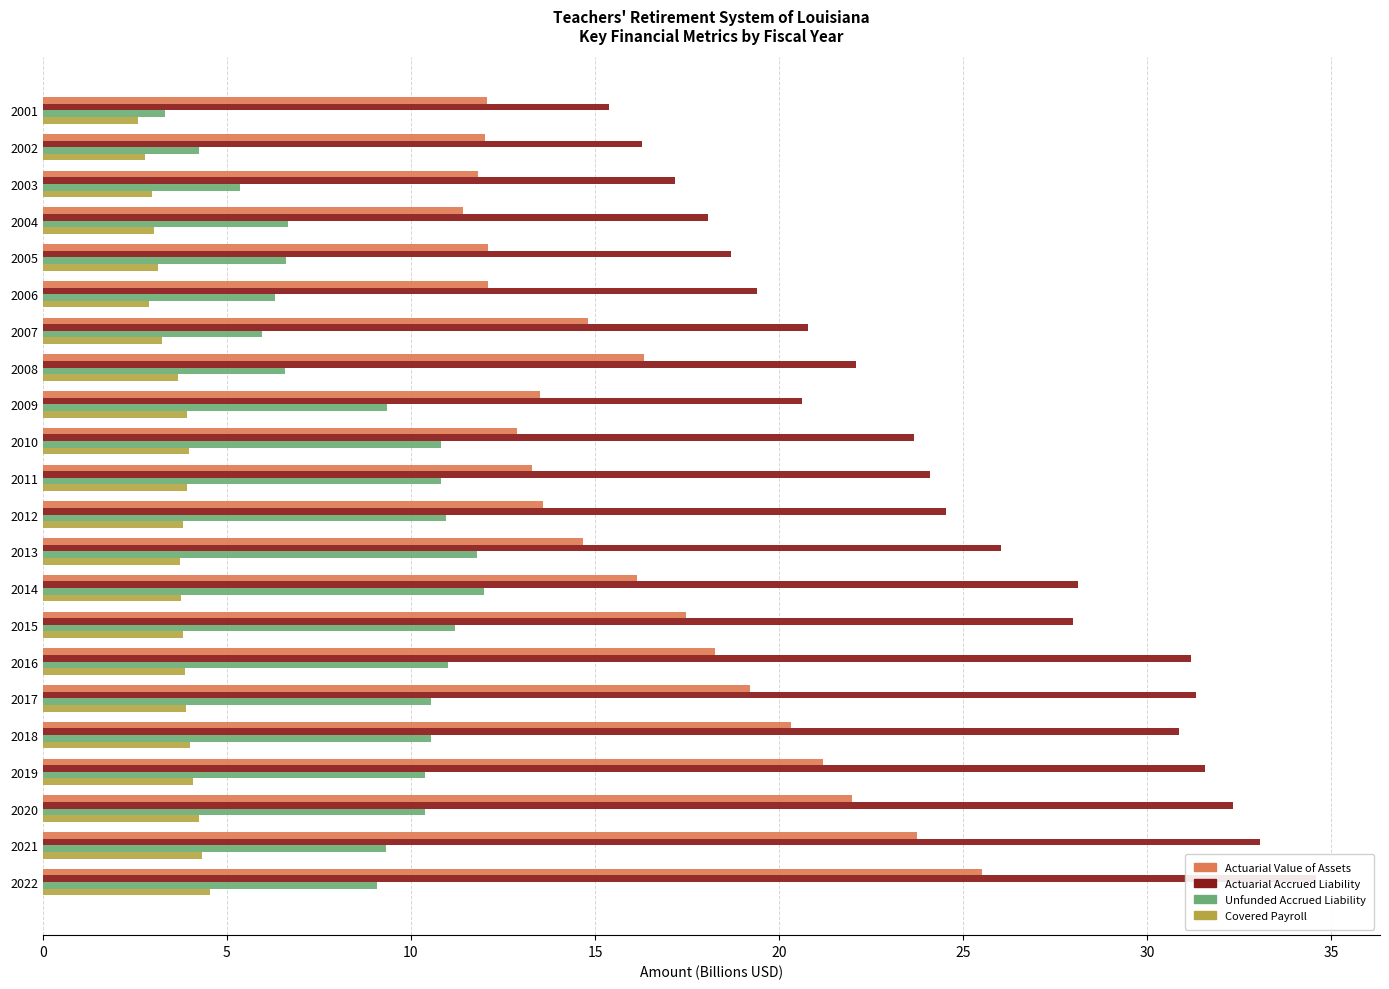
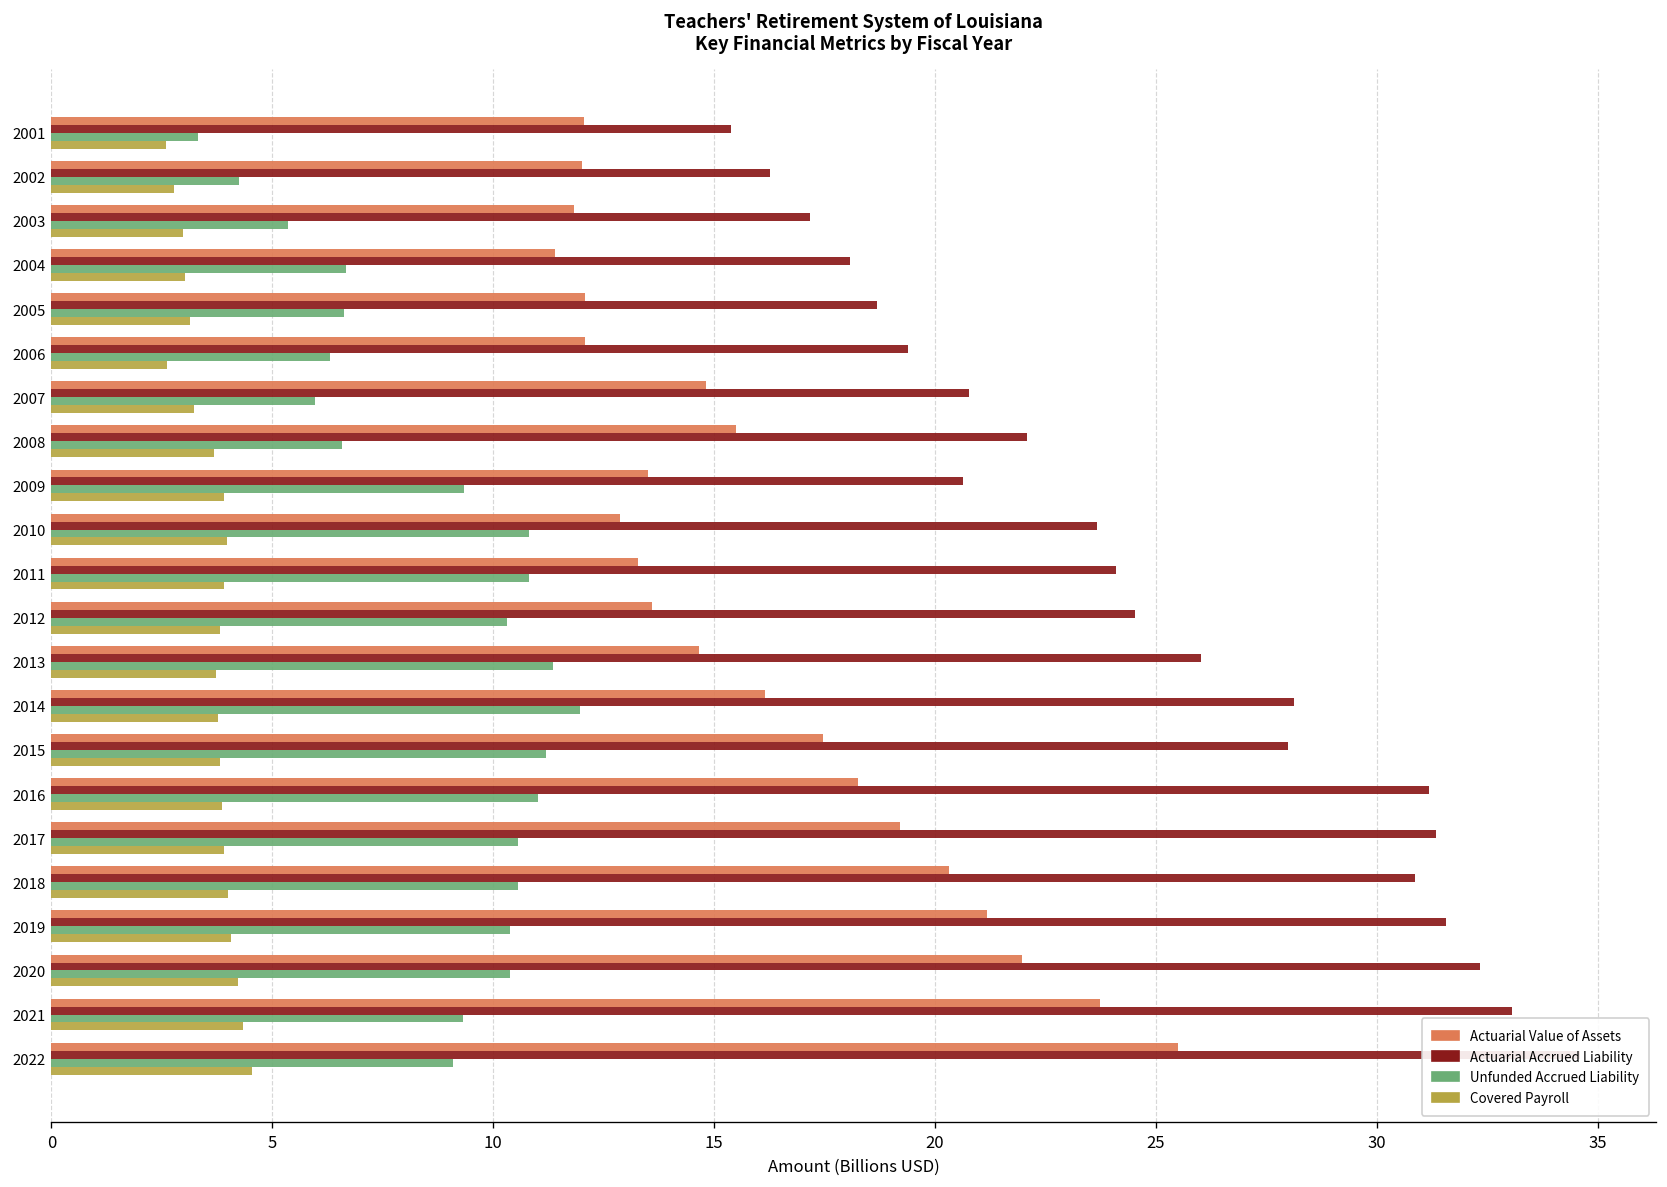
Covered Payroll, 2006: 2.9 -> 2.6
Actuarial Value of Assets, 2008: 16.3 -> 15.5
Unfunded Accrued Liability, 2012: 11.0 -> 10.3
Unfunded Accrued Liability, 2013: 11.8 -> 11.3
